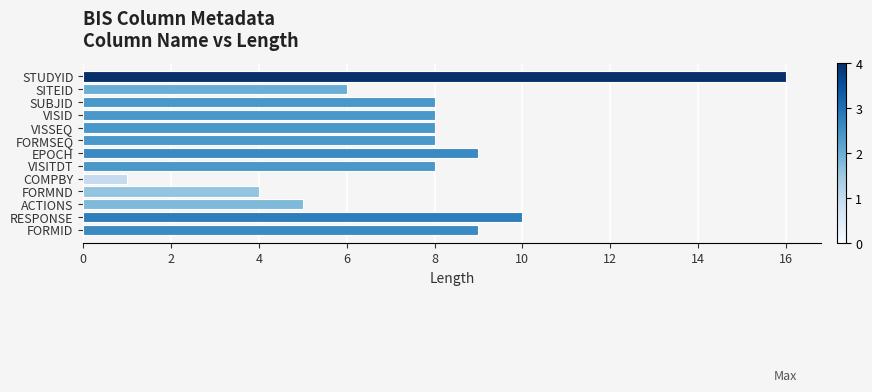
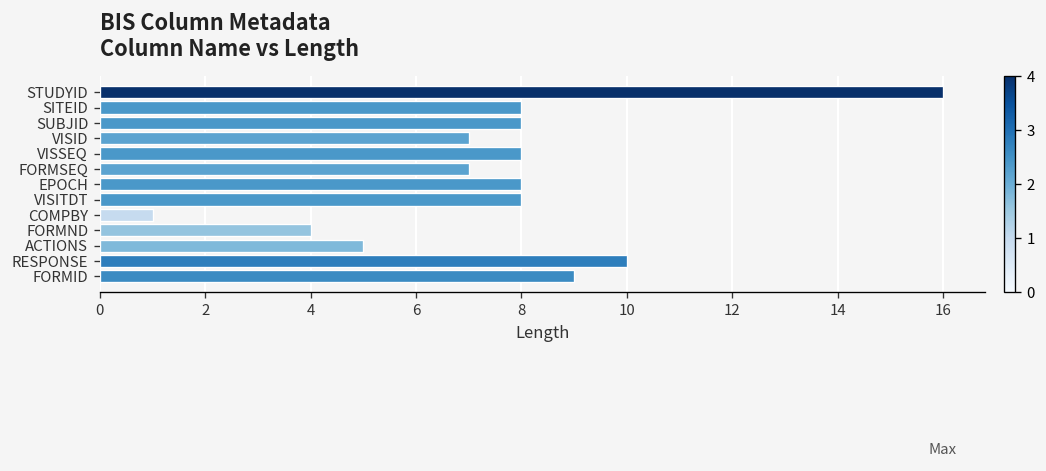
SITEID: 6 -> 8
VISID: 8 -> 7
FORMSEQ: 8 -> 7
EPOCH: 9 -> 8
